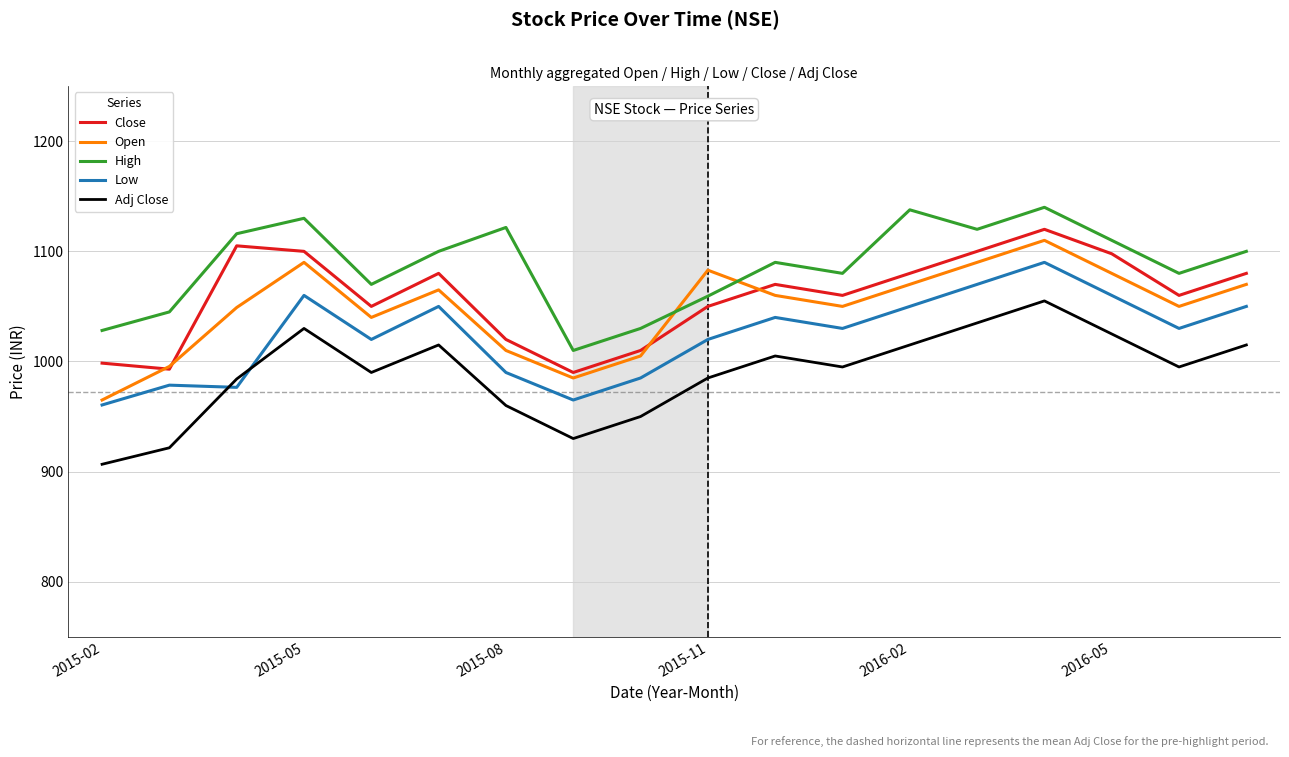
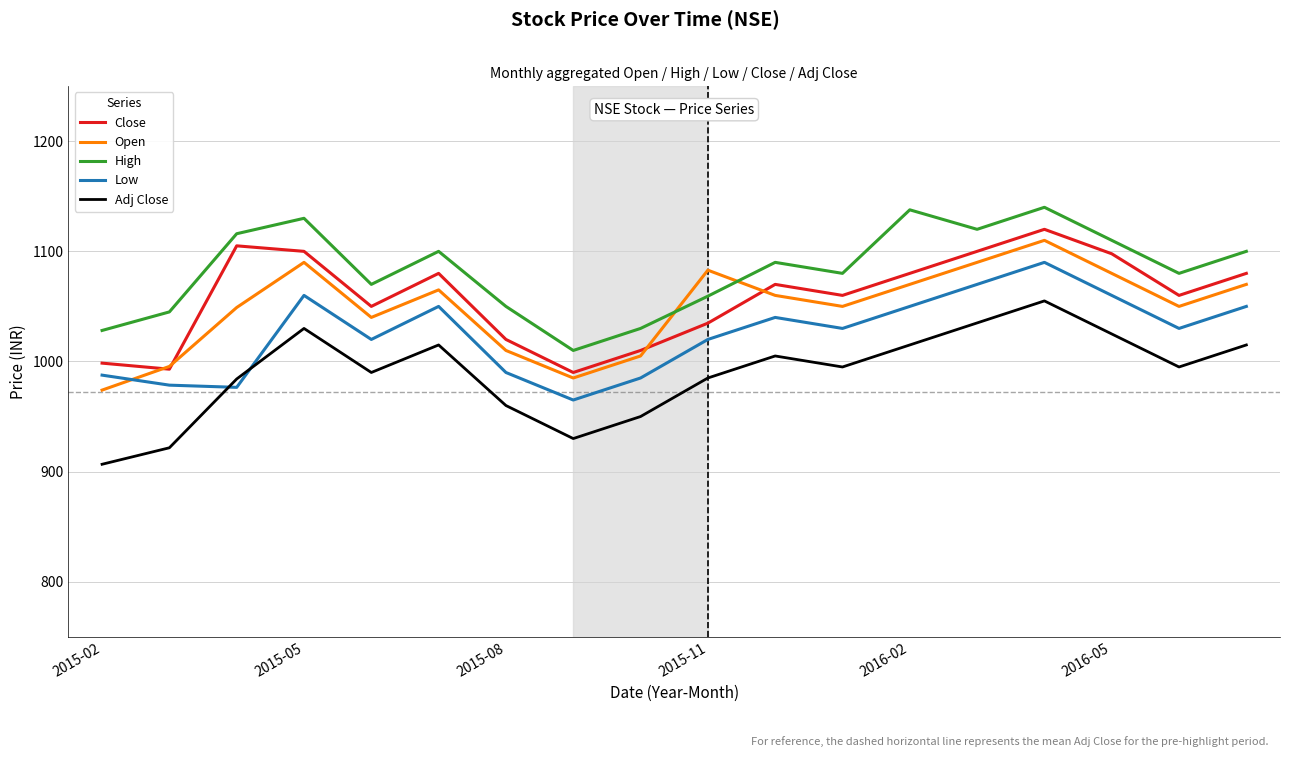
Open, 2015-02: 965 -> 974
Low, 2015-02: 961 -> 988
High, 2015-08: 1122 -> 1050
Close, 2015-11: 1050 -> 1035
